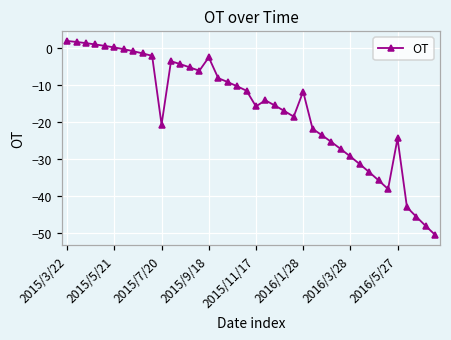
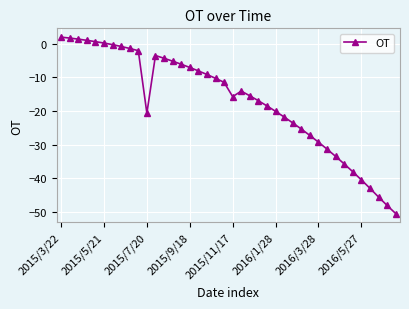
2015/9/18: -2 -> -7
2016/1/28: -12 -> -20
2016/5/27: -24 -> -40
